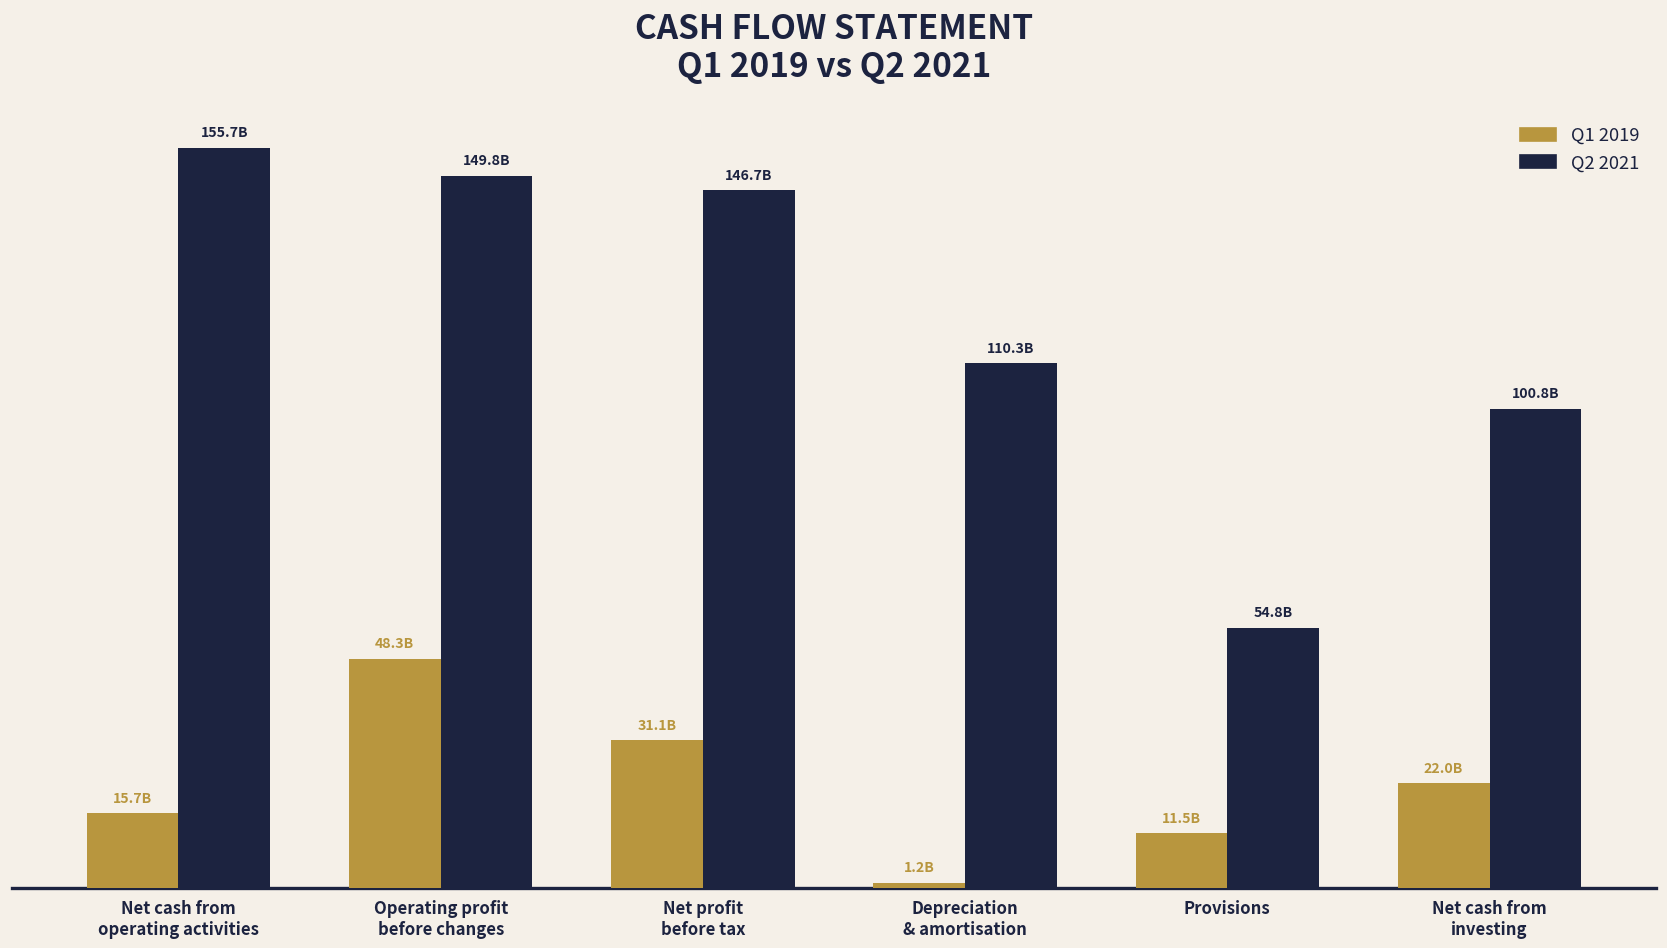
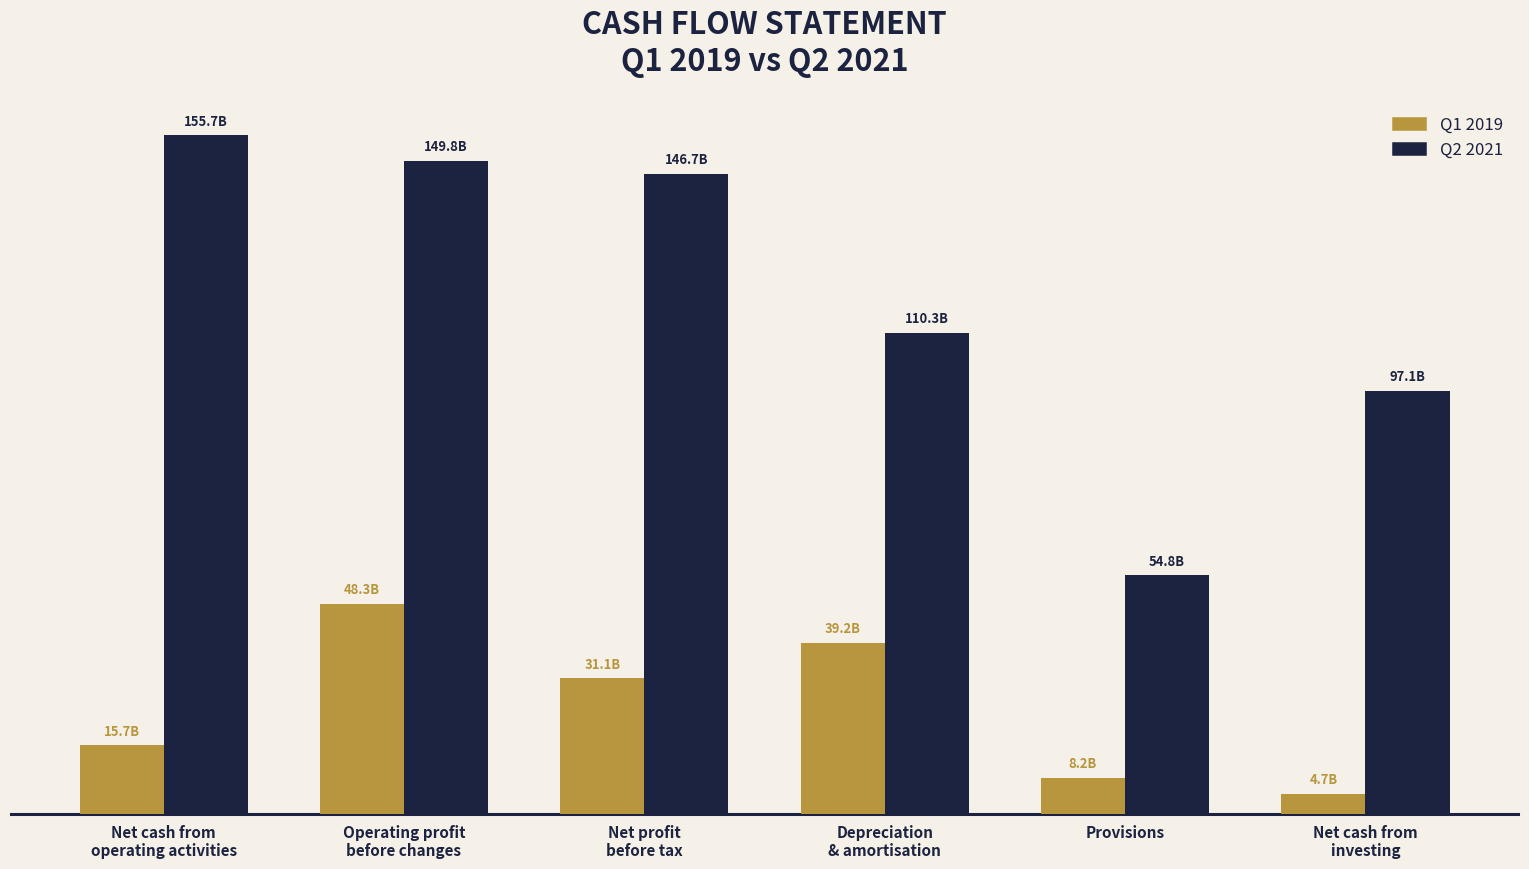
Q1 2019, Depreciation & amortisation: 1.2B -> 39.2B
Q1 2019, Provisions: 11.5B -> 8.2B
Q1 2019, Net cash from investing: 22.0B -> 4.7B
Q2 2021, Net cash from investing: 100.8B -> 97.1B
